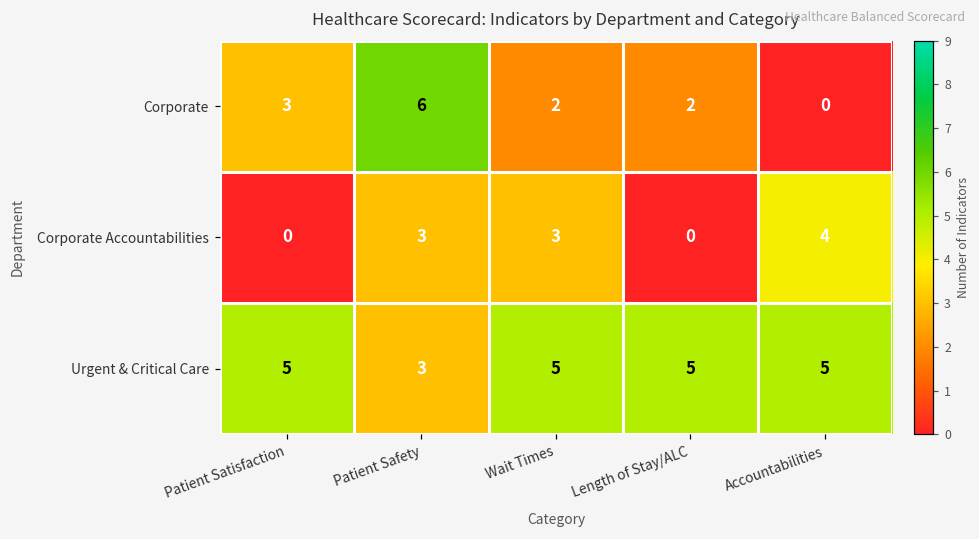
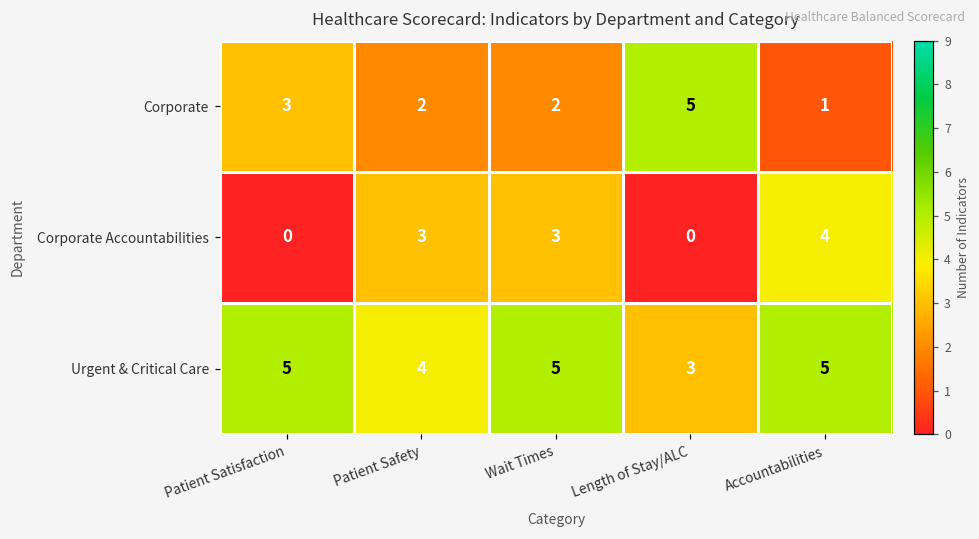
Corporate, Patient Safety: 6 -> 2
Corporate, Length of Stay/ALC: 2 -> 5
Corporate, Accountabilities: 0 -> 1
Urgent & Critical Care, Patient Safety: 3 -> 4
Urgent & Critical Care, Length of Stay/ALC: 5 -> 3
